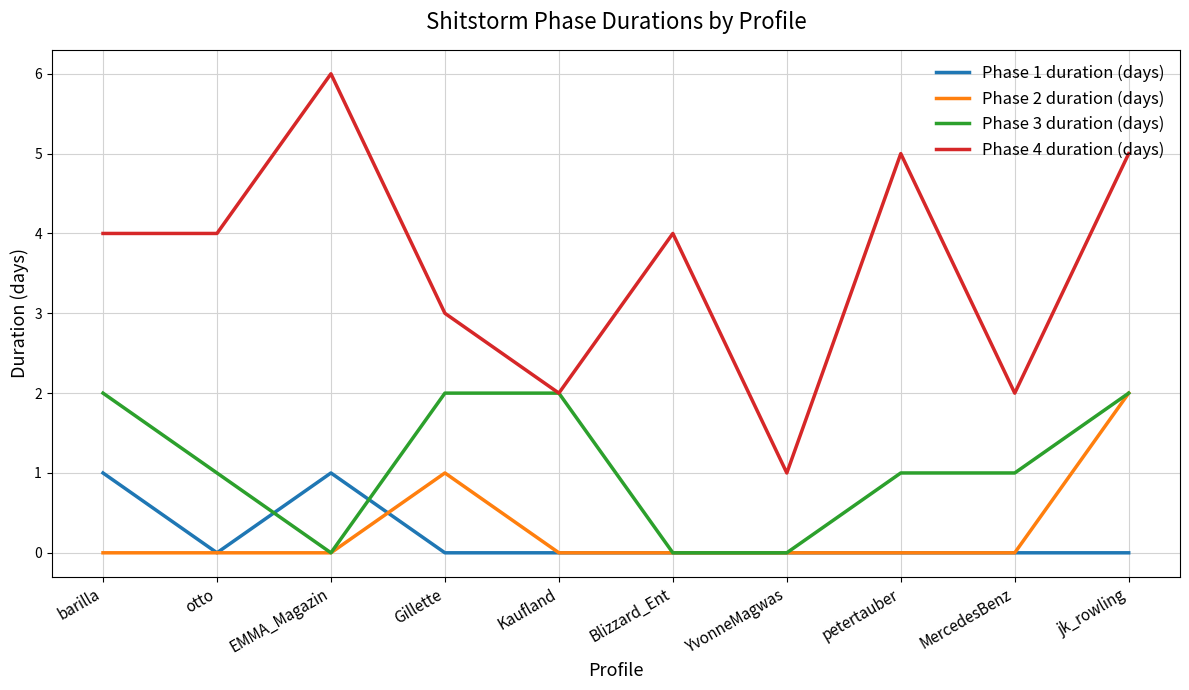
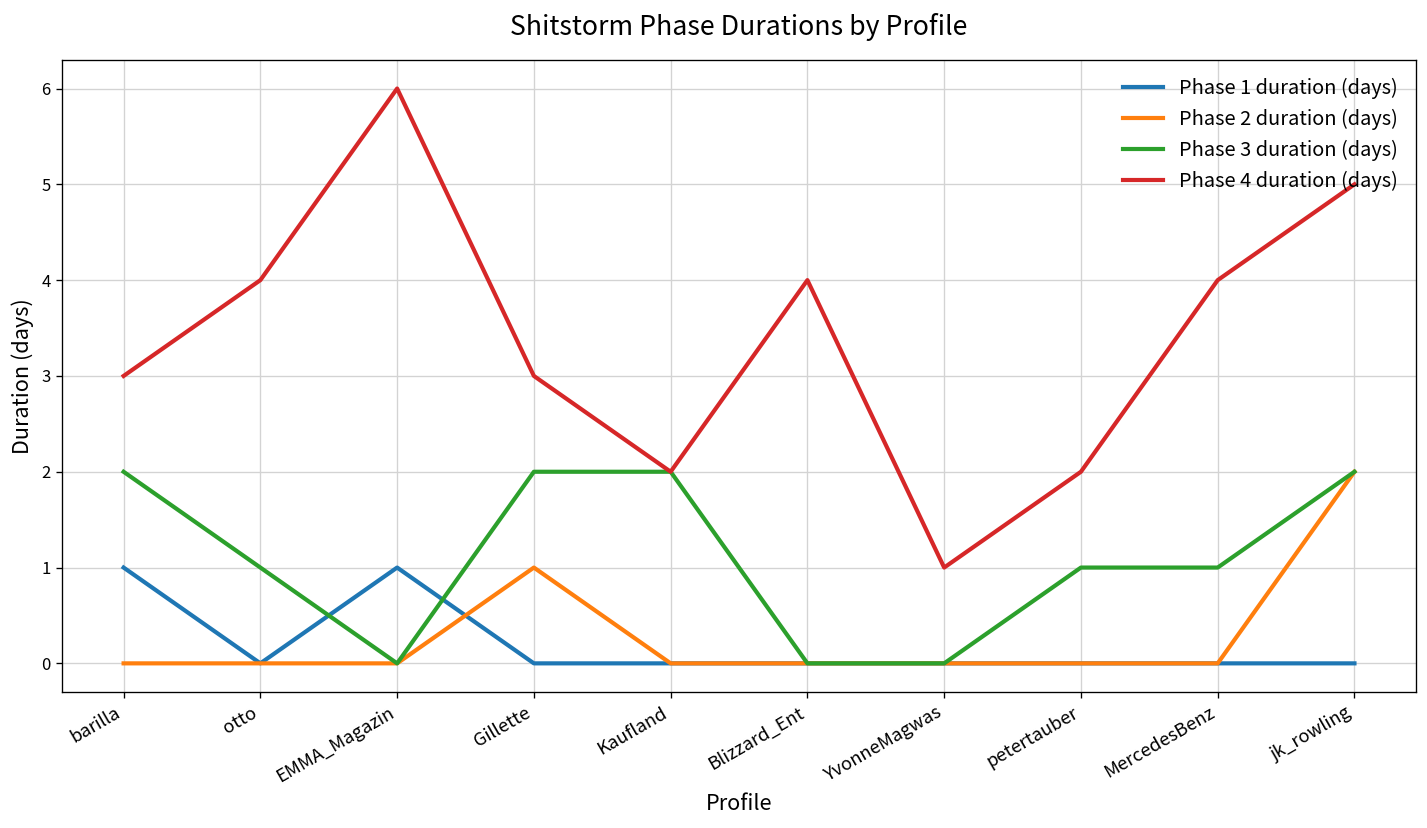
Phase 4 duration (days), barilla: 4 -> 3
Phase 4 duration (days), petertauber: 5 -> 2
Phase 4 duration (days), MercedesBenz: 2 -> 4
